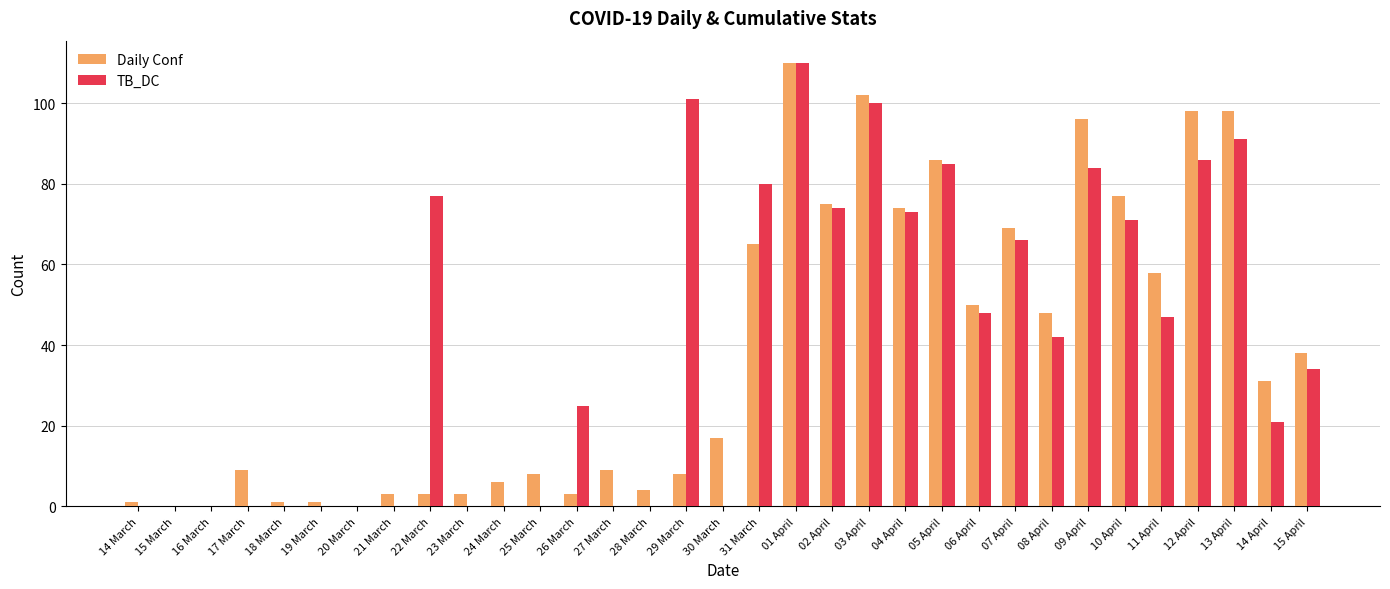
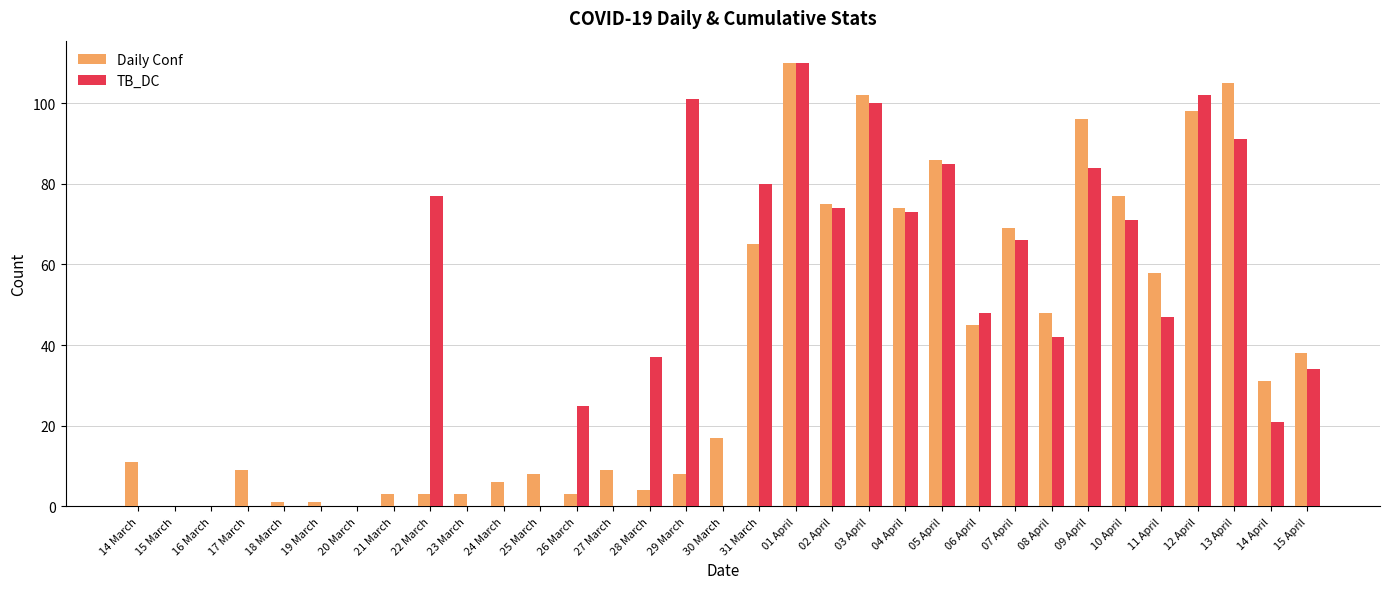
Daily Conf, 14 March: 1 -> 11
TB_DC, 28 March: 0 -> 37
Daily Conf, 06 April: 50 -> 45
TB_DC, 12 April: 86 -> 102
Daily Conf, 13 April: 98 -> 105
